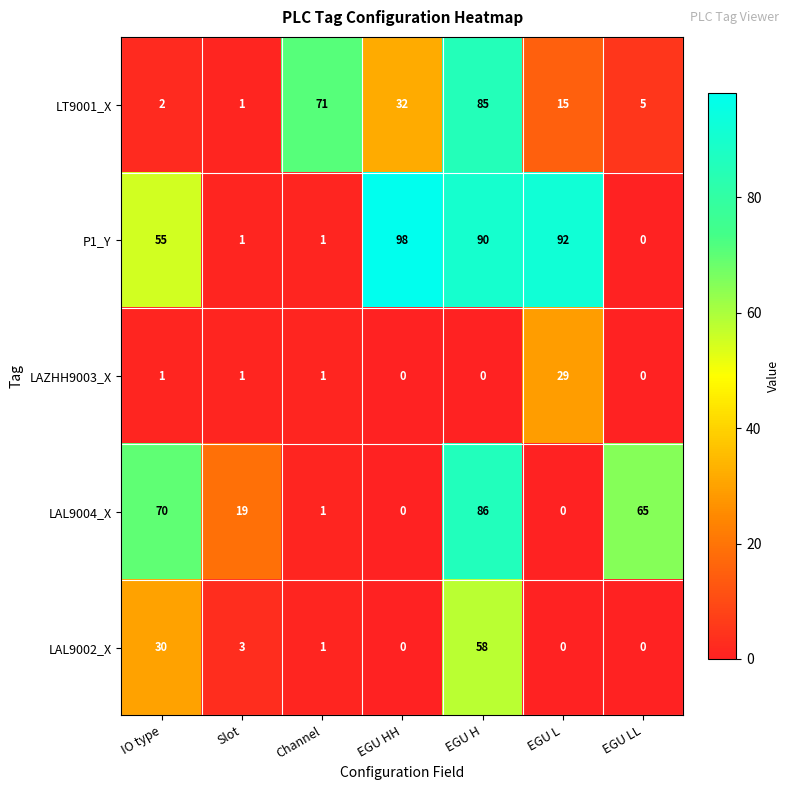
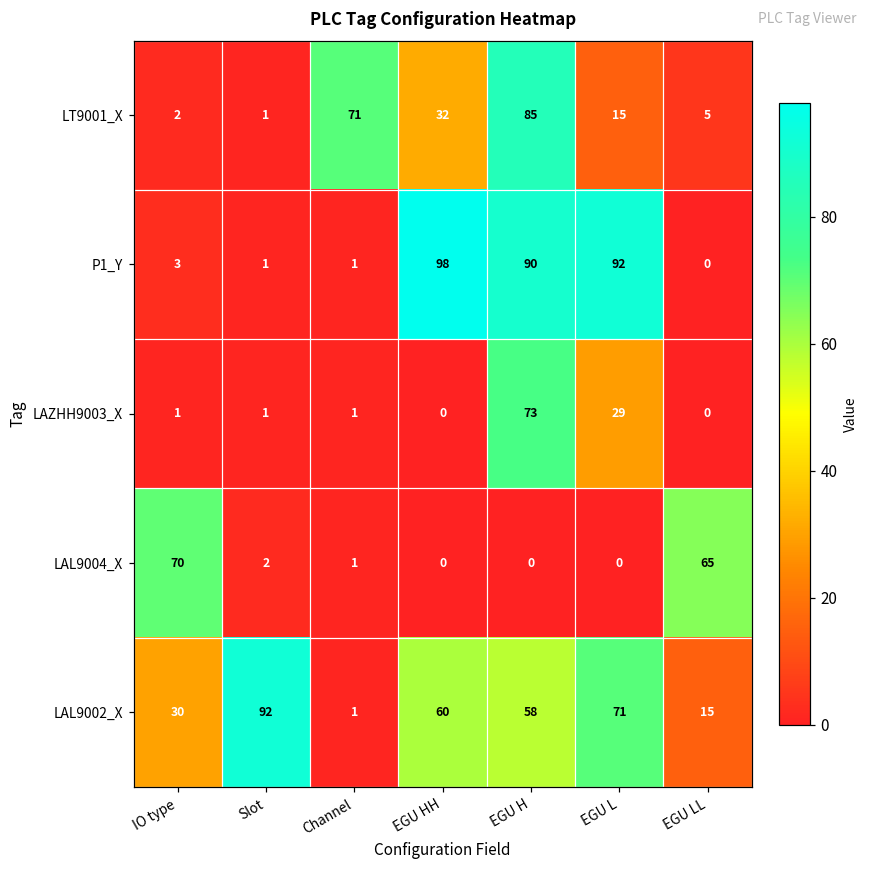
P1_Y, IO type: 55 -> 3
LAZHH9003_X, EGU H: 0 -> 73
LAL9004_X, Slot: 19 -> 2
LAL9004_X, EGU H: 86 -> 0
LAL9002_X, Slot: 3 -> 92
LAL9002_X, EGU HH: 0 -> 60
LAL9002_X, EGU L: 0 -> 71
LAL9002_X, EGU LL: 0 -> 15
